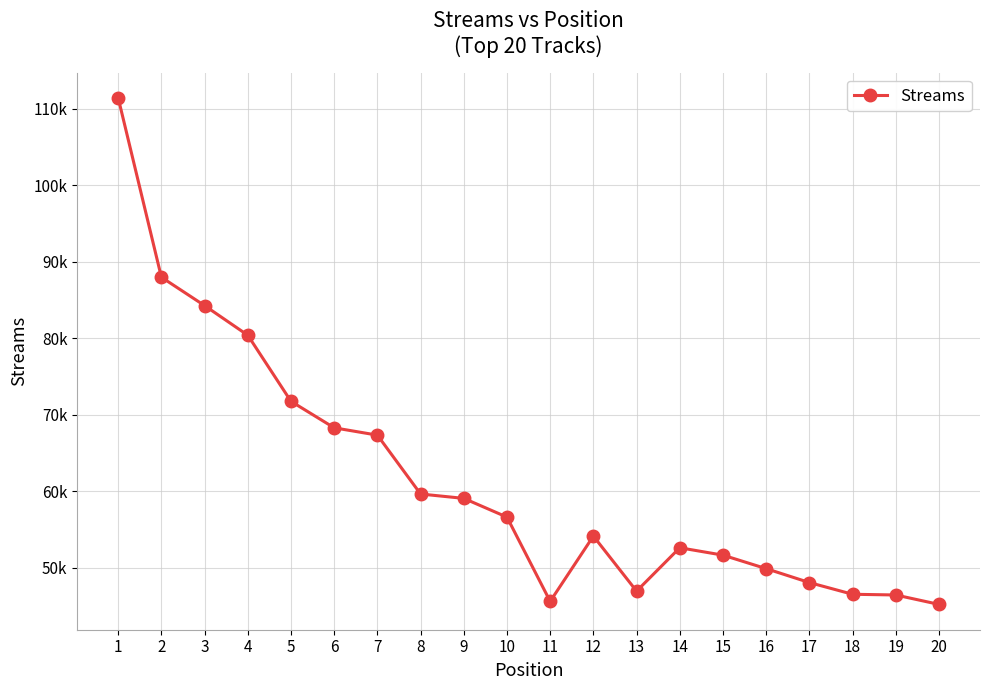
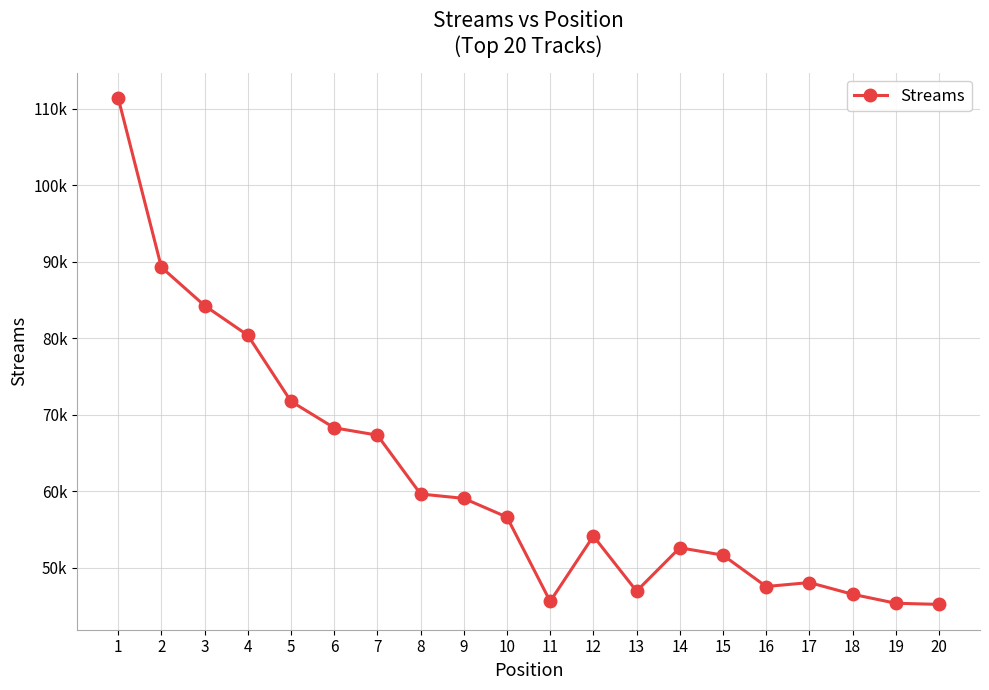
2: 88000 -> 89000
16: 50000 -> 48000
19: 46000 -> 45000
